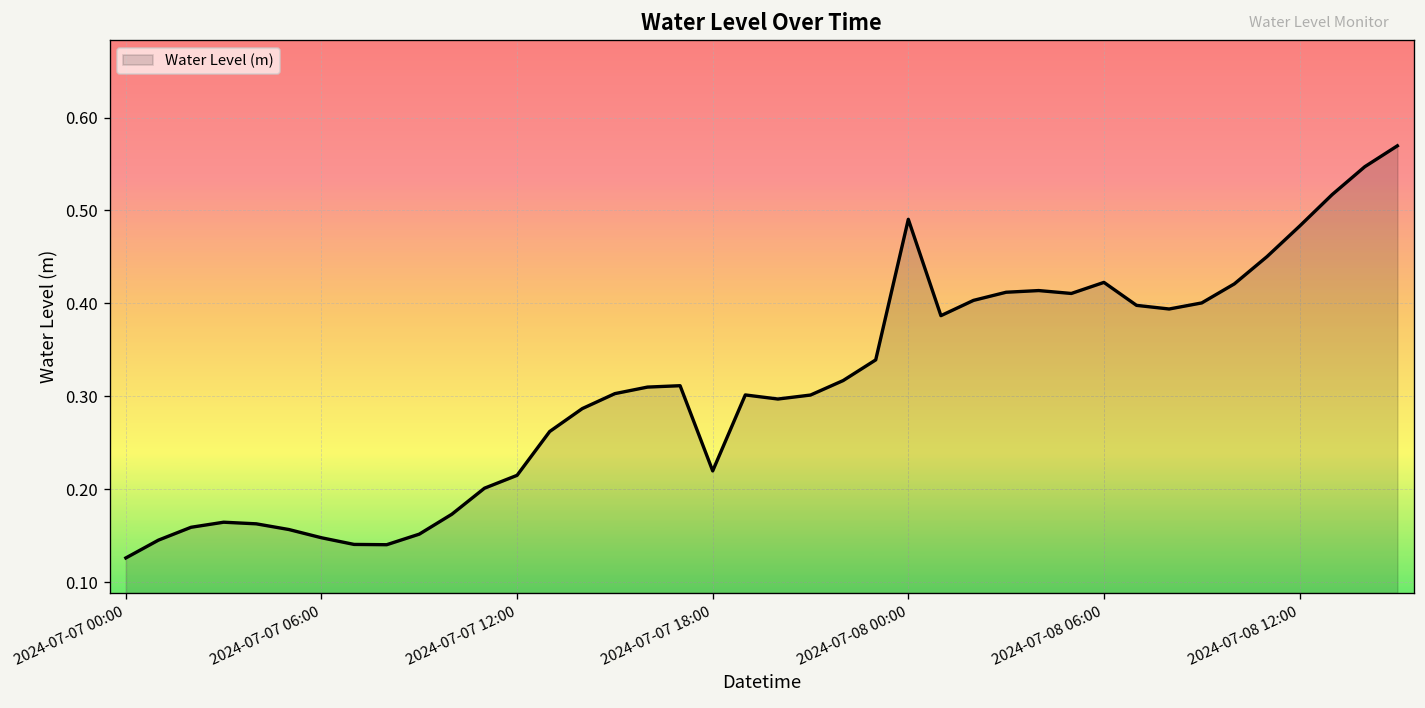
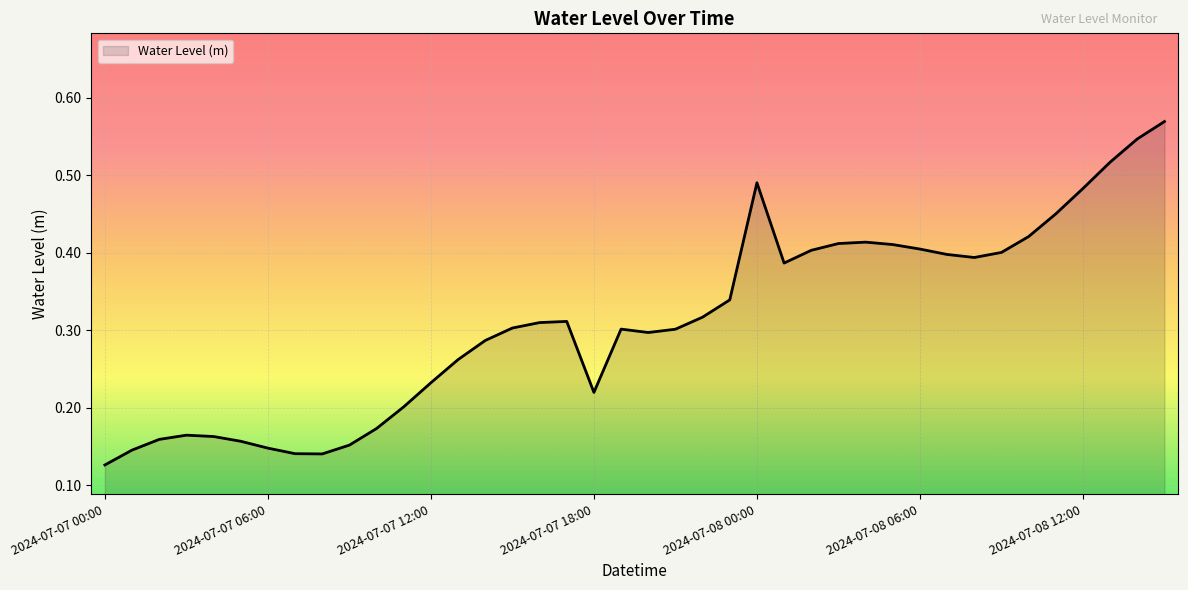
2024-07-07 12:00: 0.21 -> 0.23
2024-07-08 06:00: 0.42 -> 0.40
